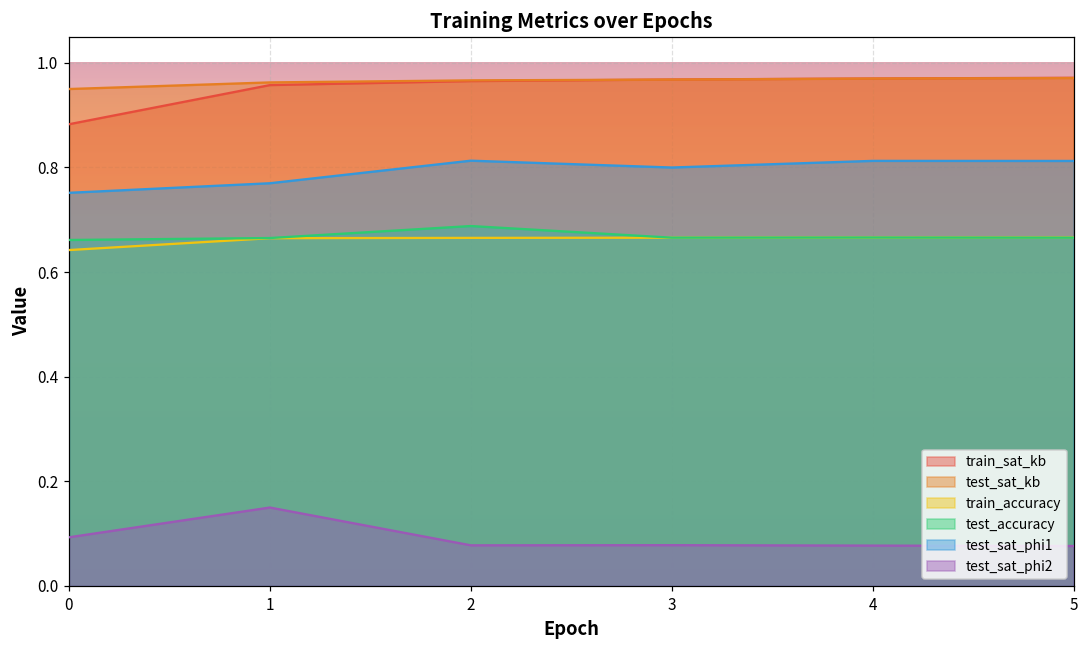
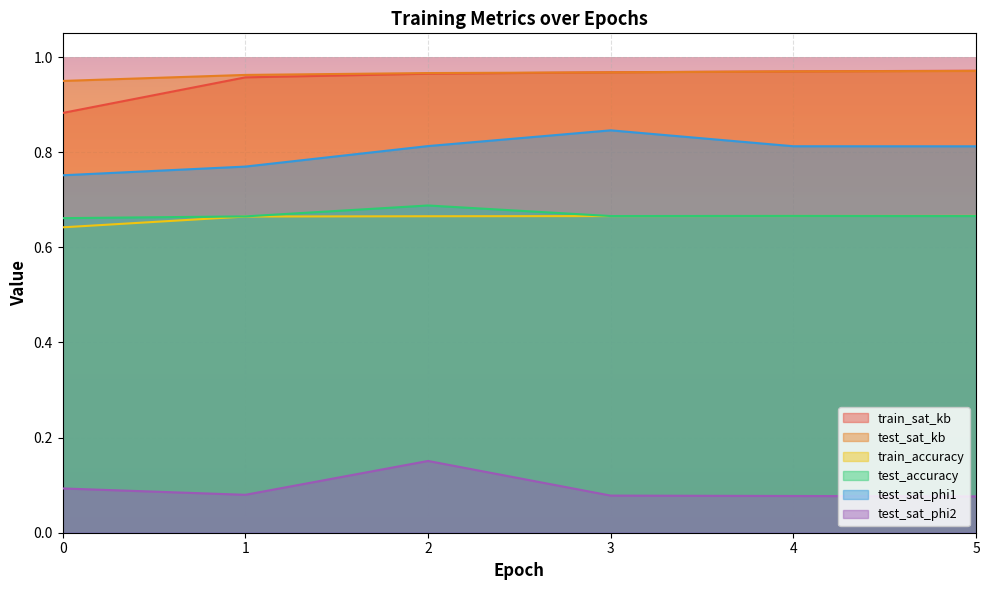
test_sat_phi2, 1: 0.15 -> 0.08
test_sat_phi2, 2: 0.08 -> 0.15
test_sat_phi1, 3: 0.80 -> 0.85
